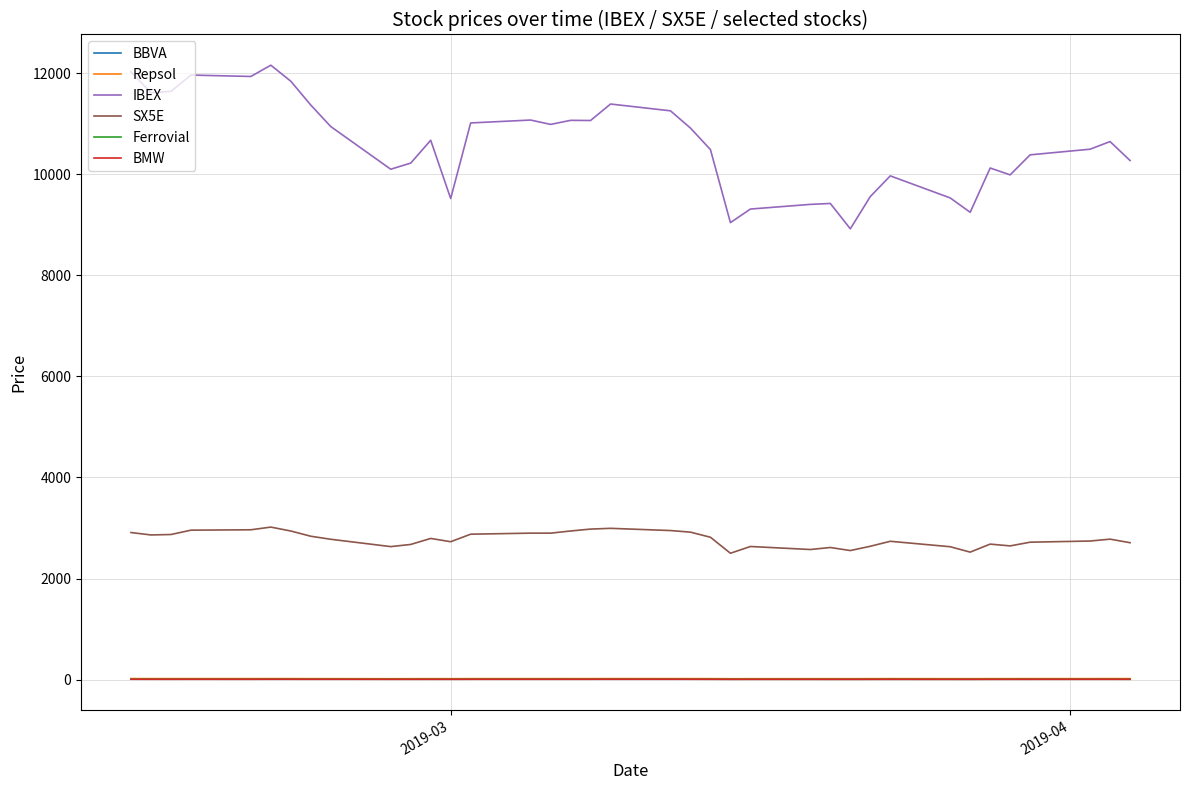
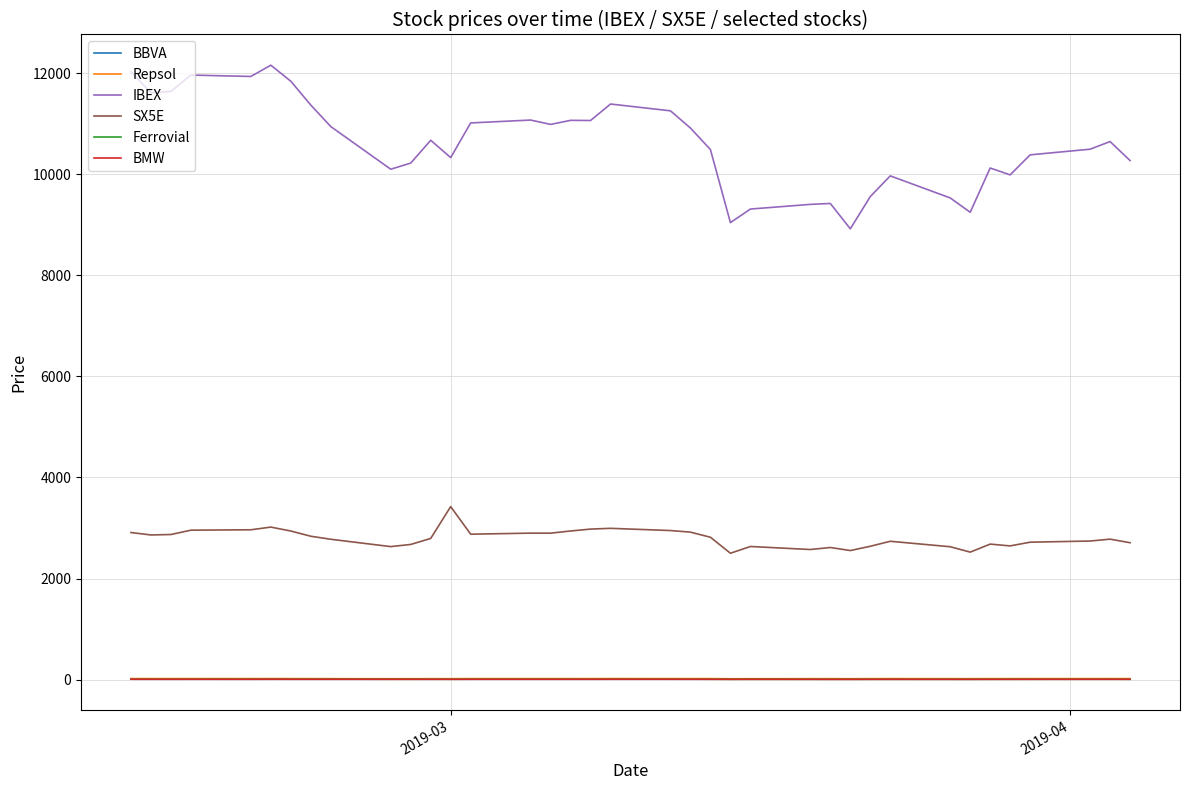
IBEX, 2019-03: 9500 -> 10300
SX5E, 2019-03: 2700 -> 3400
